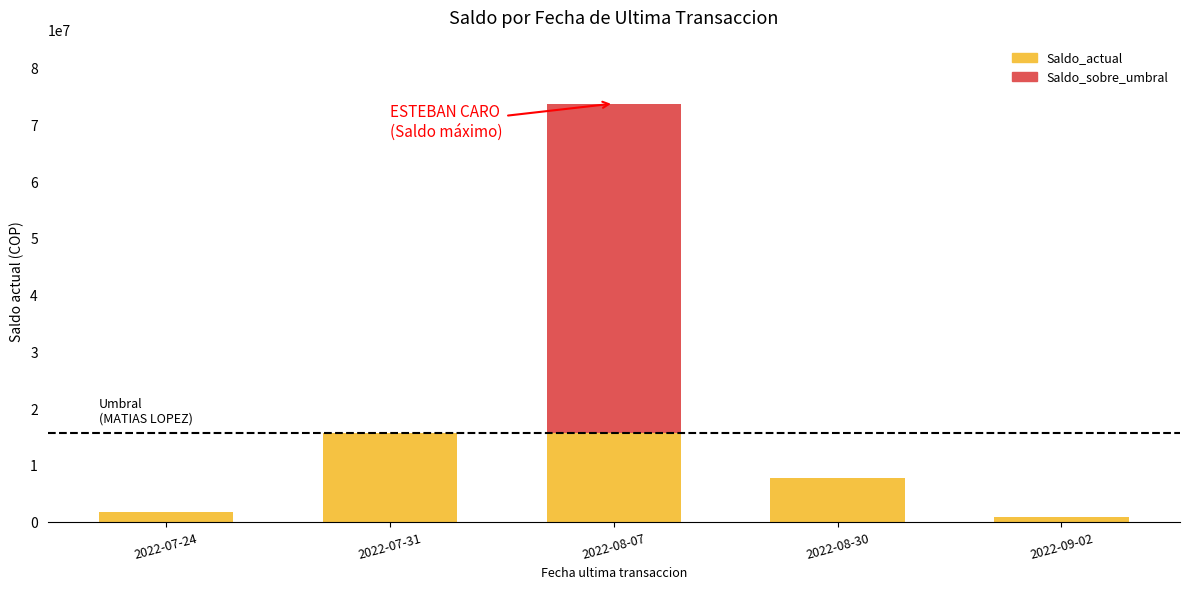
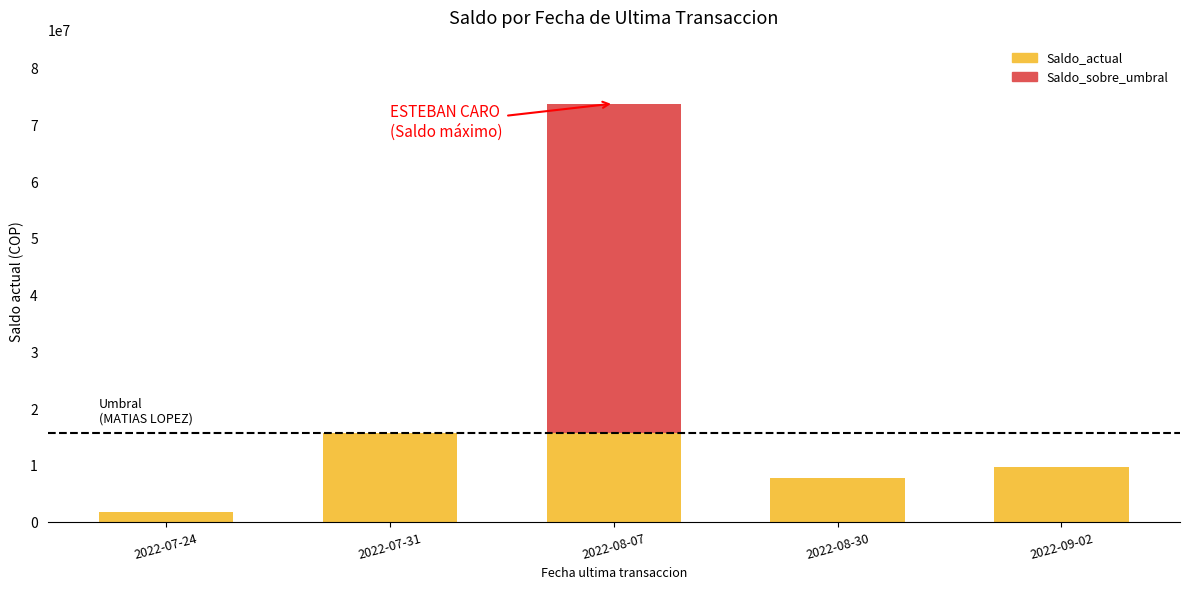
2022-09-02: 1000000 -> 10000000
